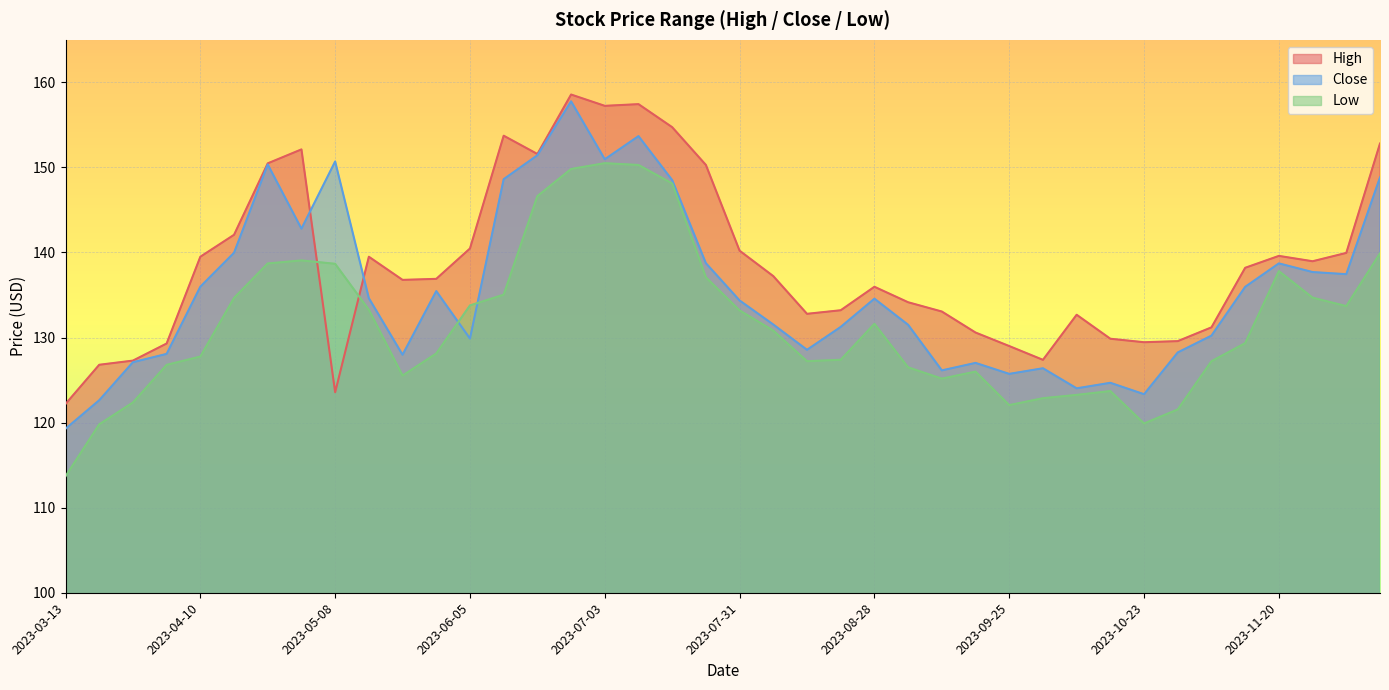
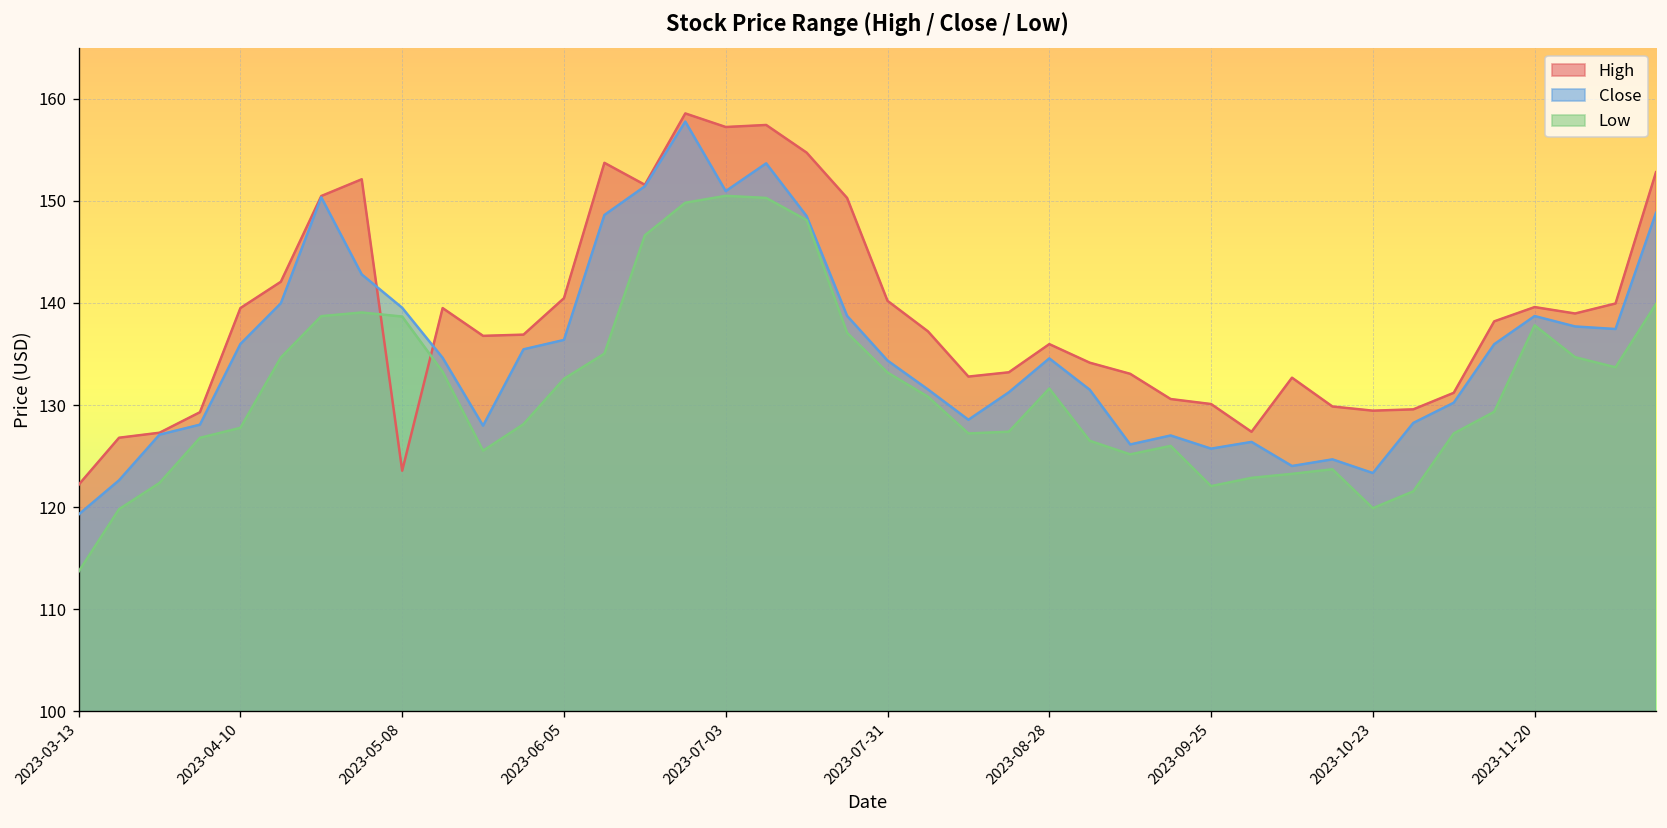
Close, 2023-05-08: 151 -> 140
Close, 2023-06-05: 130 -> 136
Low, 2023-06-05: 134 -> 133
High, 2023-09-25: 129 -> 130
